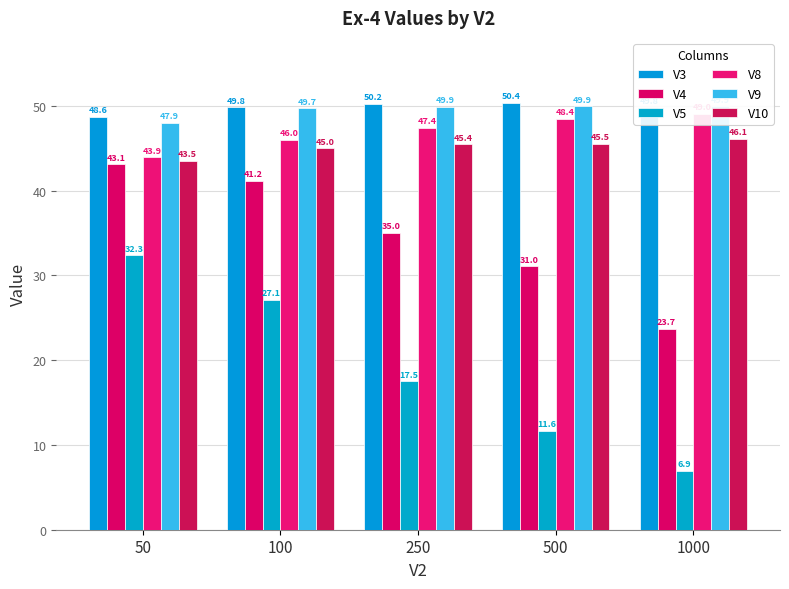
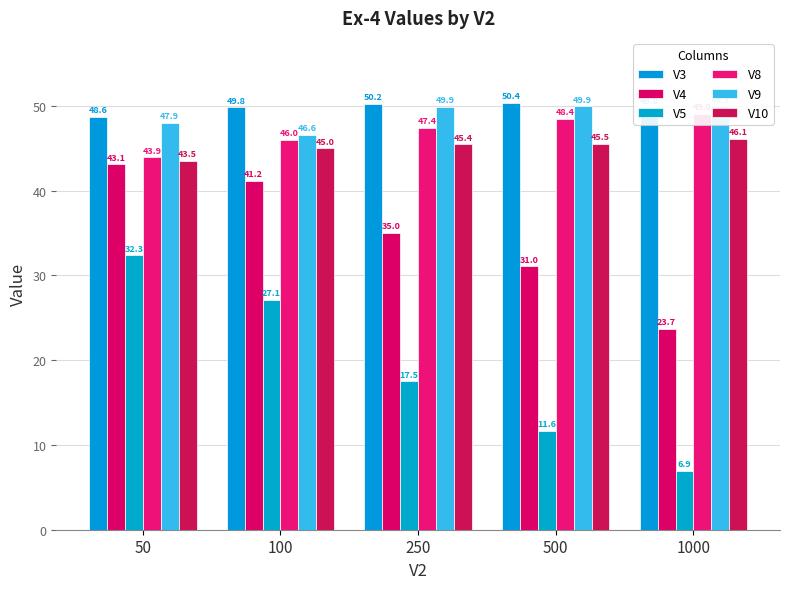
V9, 100: 49.7 -> 46.6
